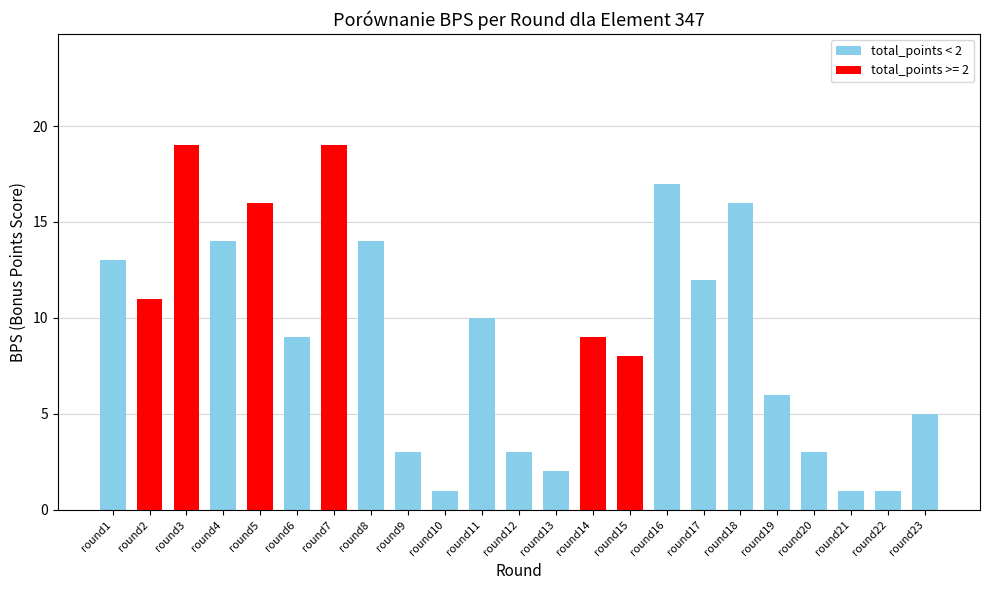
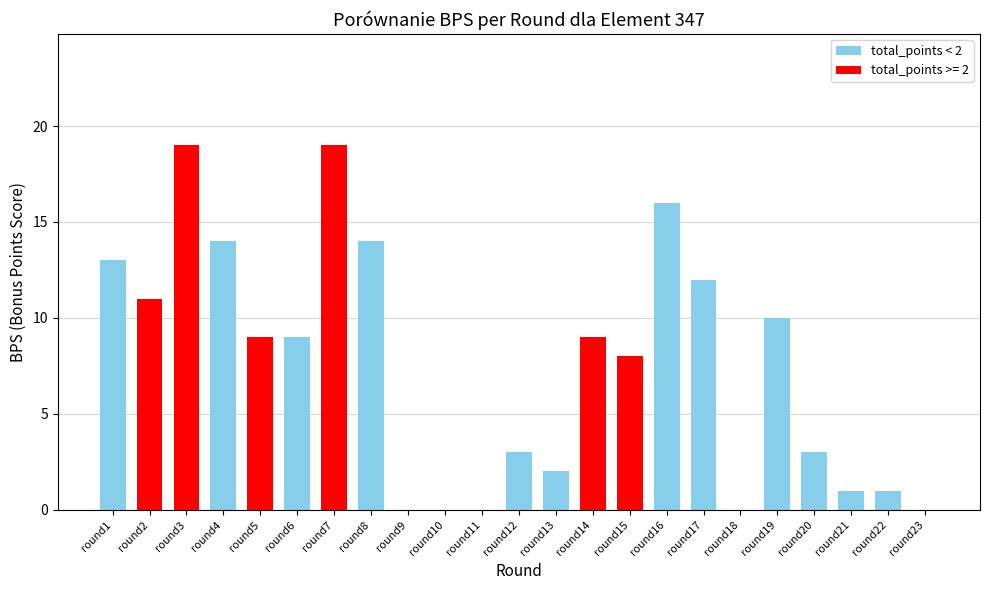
round5: 16 -> 9
round9: 3 -> 0
round10: 1 -> 0
round11: 10 -> 0
round16: 17 -> 16
round18: 16 -> 0
round19: 6 -> 10
round23: 5 -> 0
